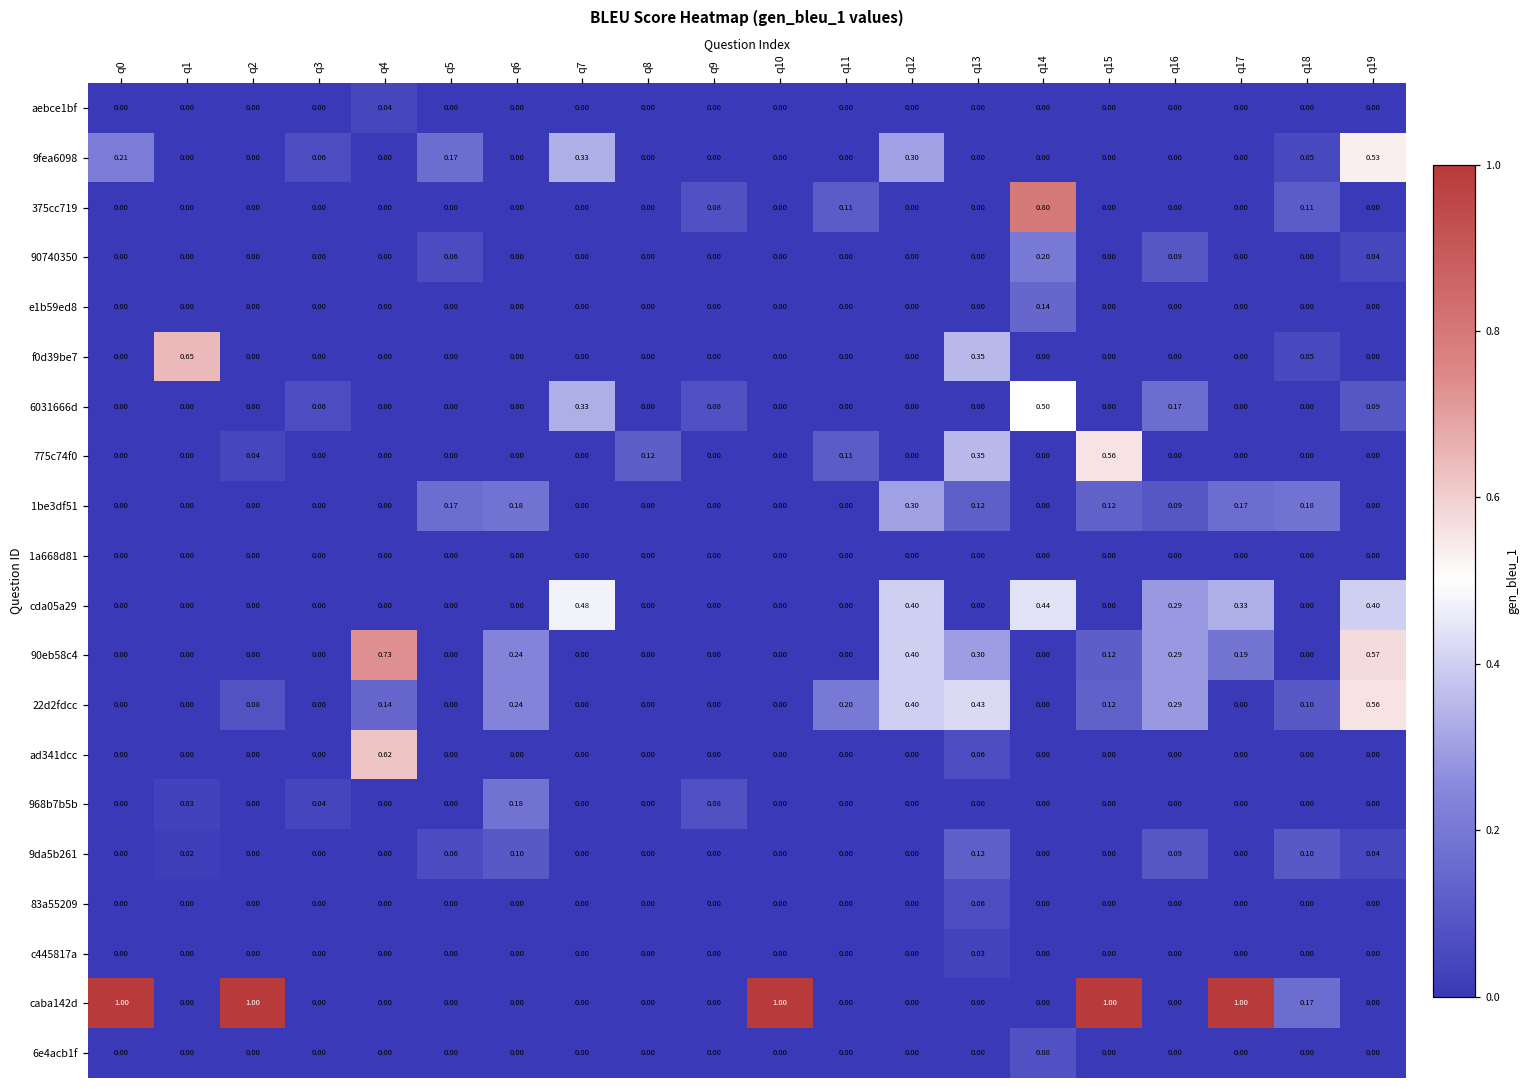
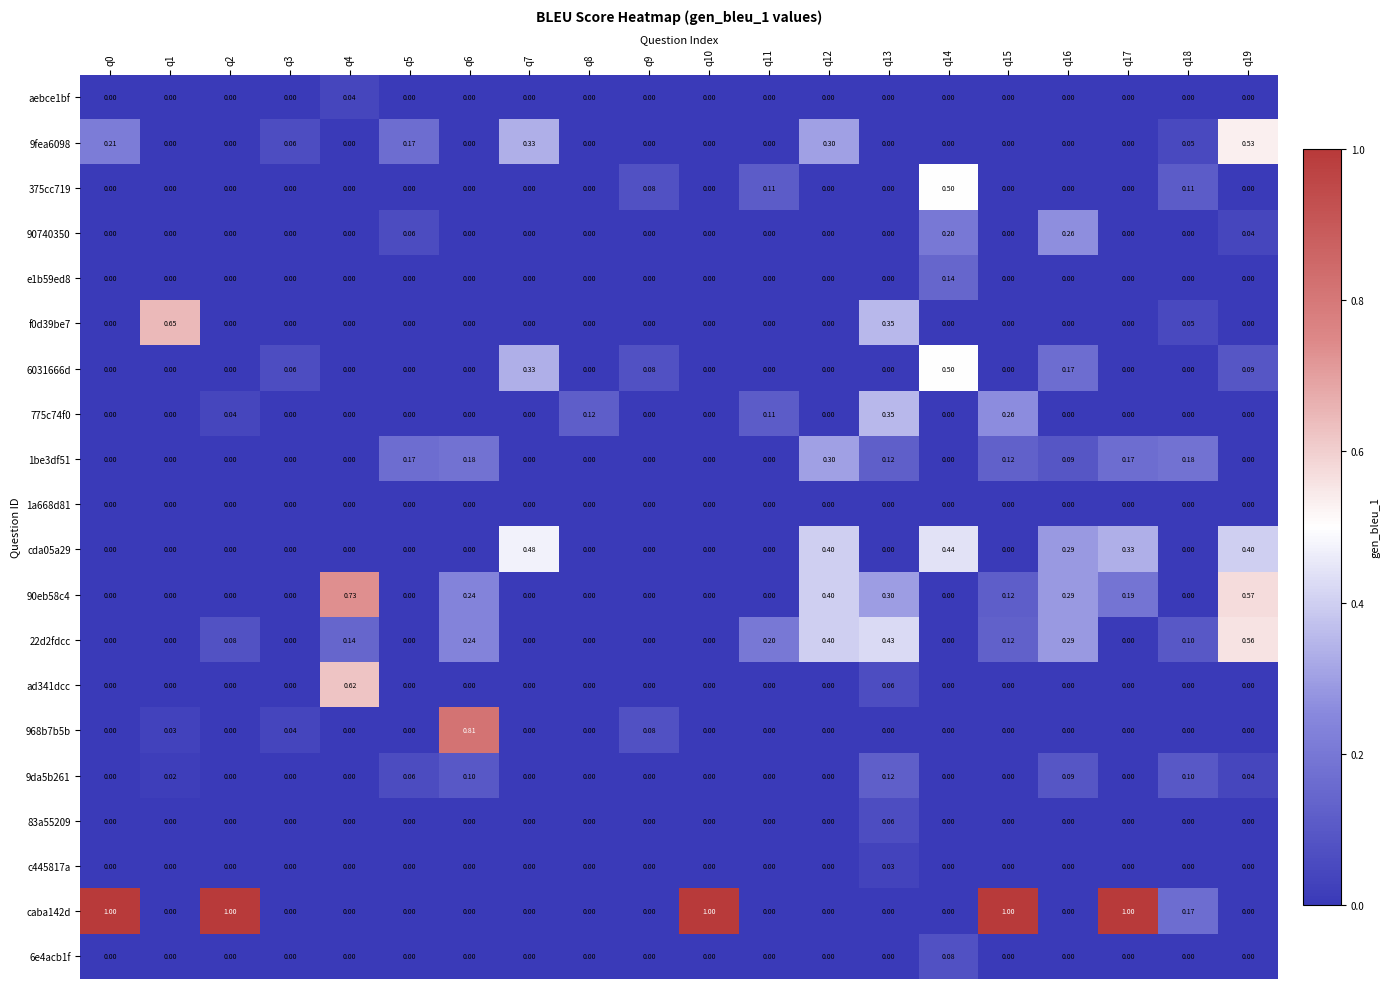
375cc719, q14: 0.80 -> 0.50
90740350, q16: 0.09 -> 0.26
775c74f0, q15: 0.56 -> 0.26
968b7b5b, q6: 0.18 -> 0.81
